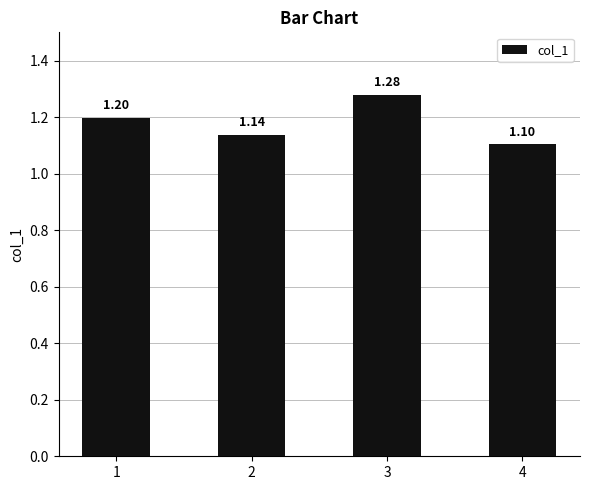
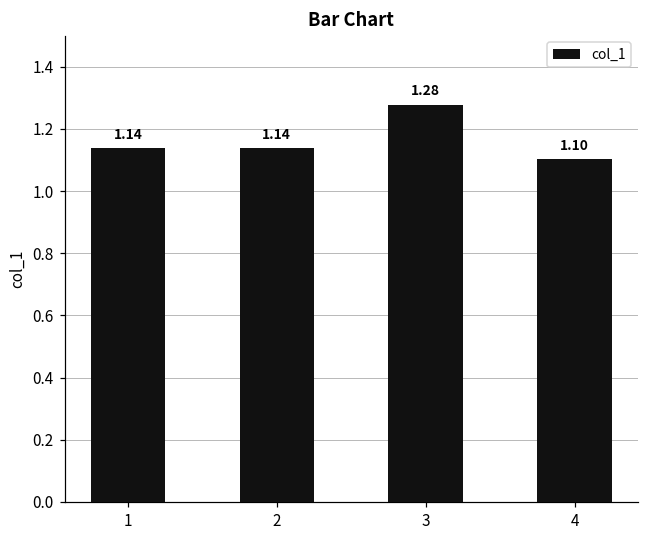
1: 1.20 -> 1.14
